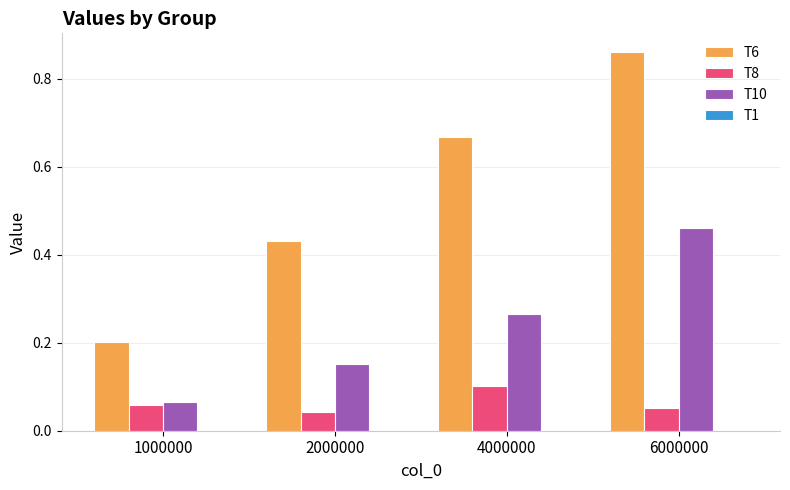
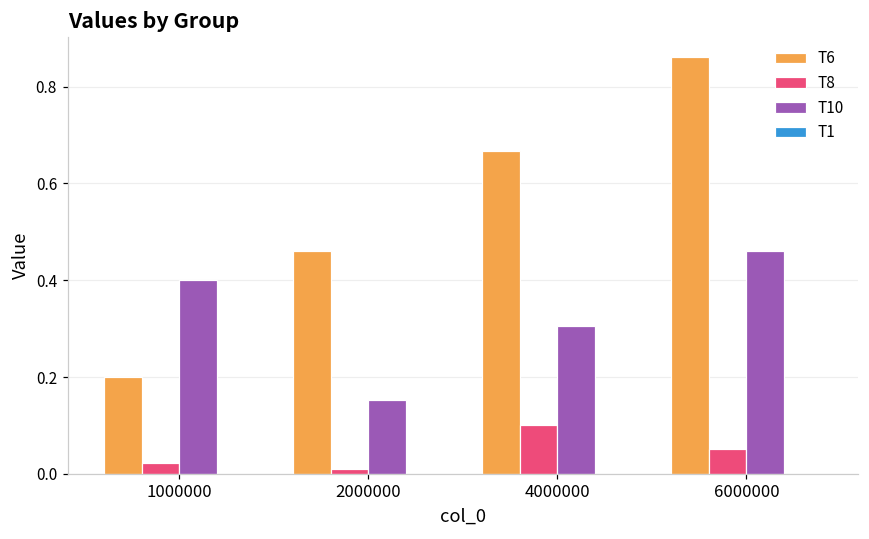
T8, 1000000: 0.06 -> 0.02
T10, 1000000: 0.07 -> 0.40
T6, 2000000: 0.43 -> 0.46
T8, 2000000: 0.04 -> 0.01
T10, 4000000: 0.27 -> 0.31
